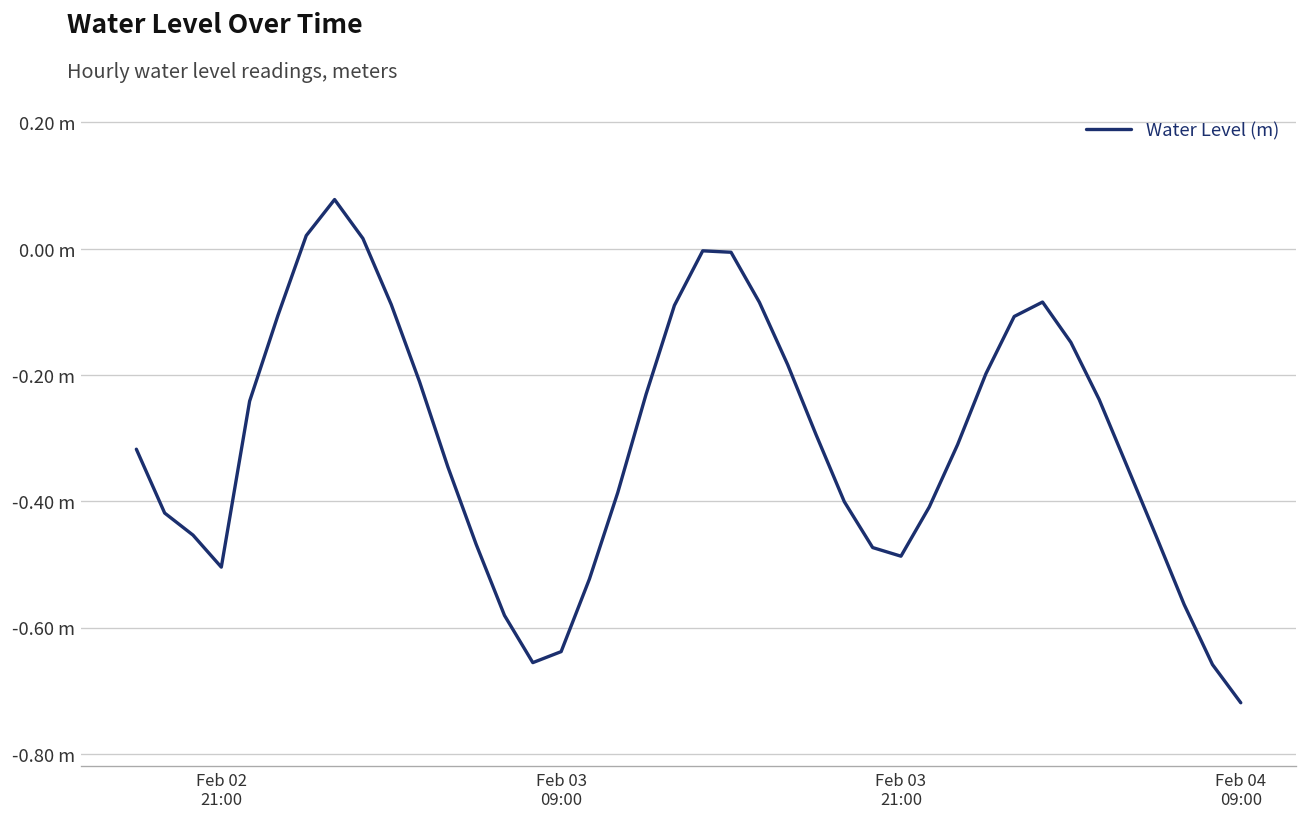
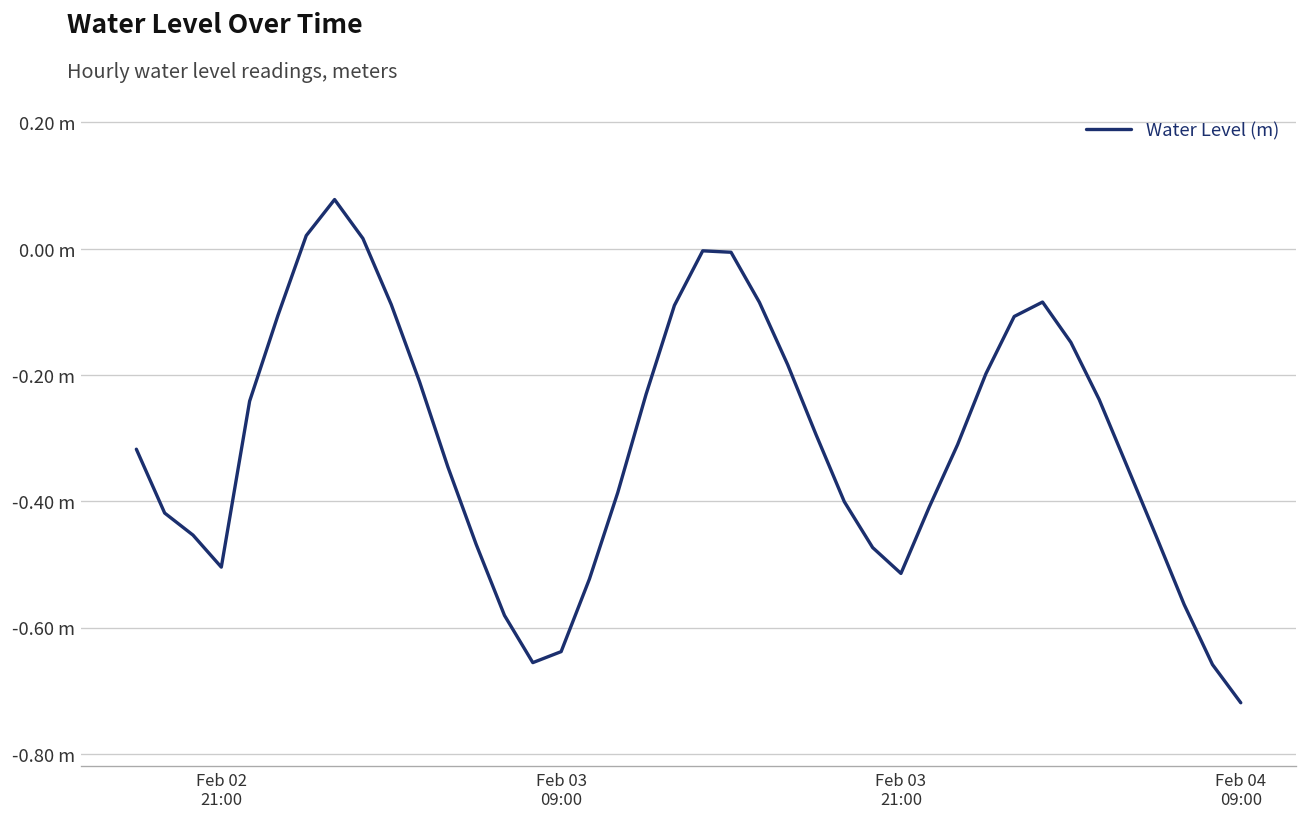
Feb 03 21:00: -0.49 m -> -0.51 m
